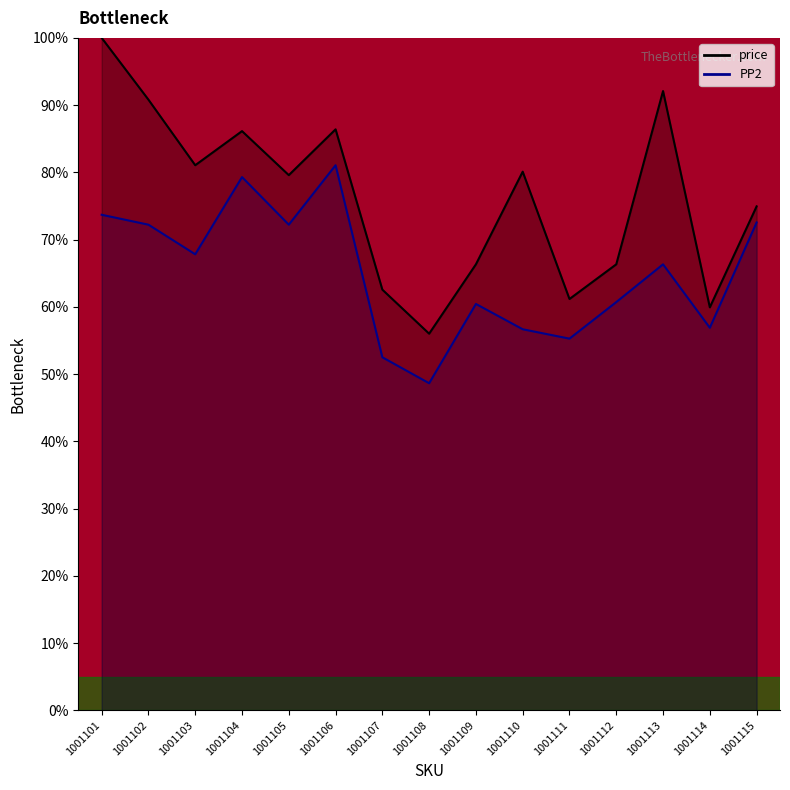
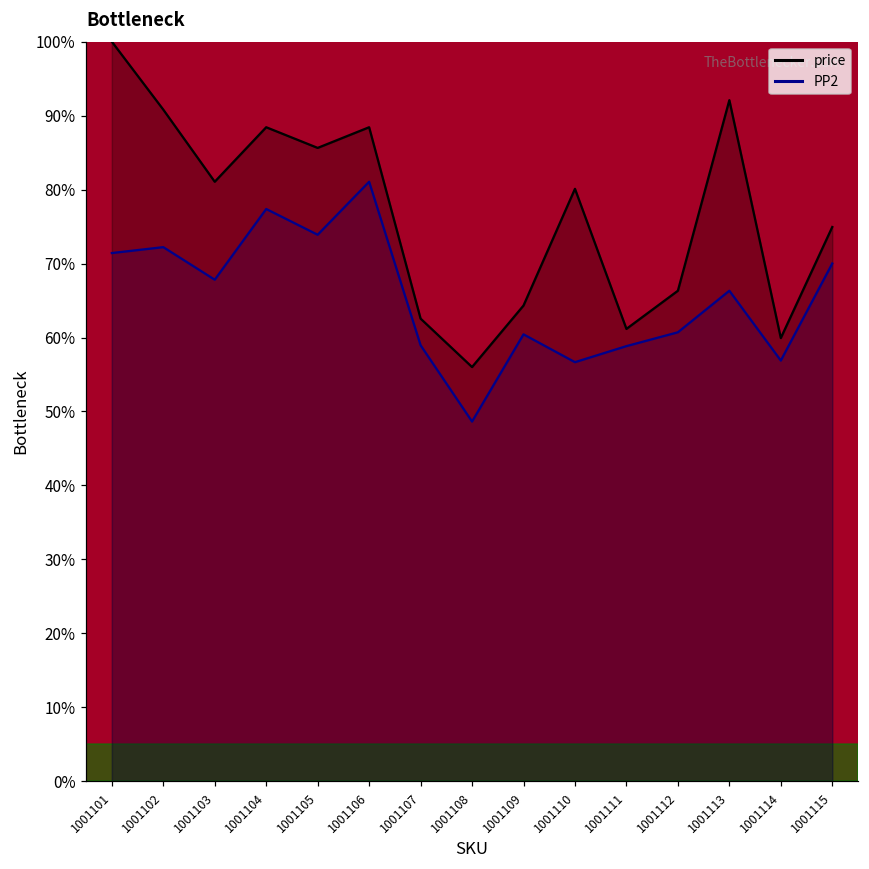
PP2, 1001101: 74% -> 71%
price, 1001104: 86% -> 88%
PP2, 1001104: 79% -> 77%
price, 1001105: 80% -> 86%
PP2, 1001105: 72% -> 74%
price, 1001106: 86% -> 88%
PP2, 1001107: 52% -> 59%
price, 1001109: 66% -> 64%
PP2, 1001111: 55% -> 59%
PP2, 1001115: 73% -> 70%
